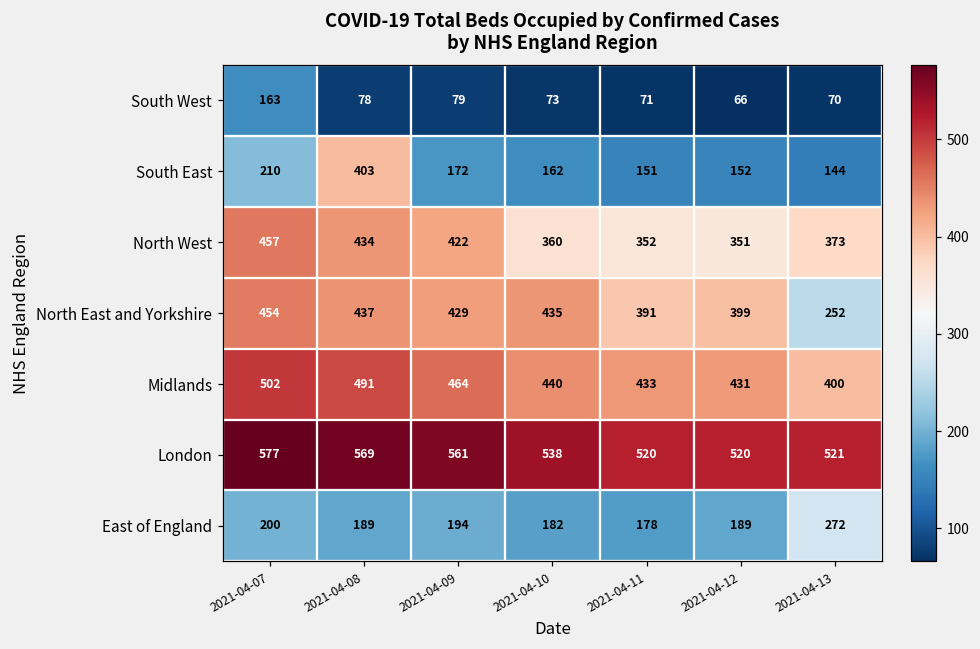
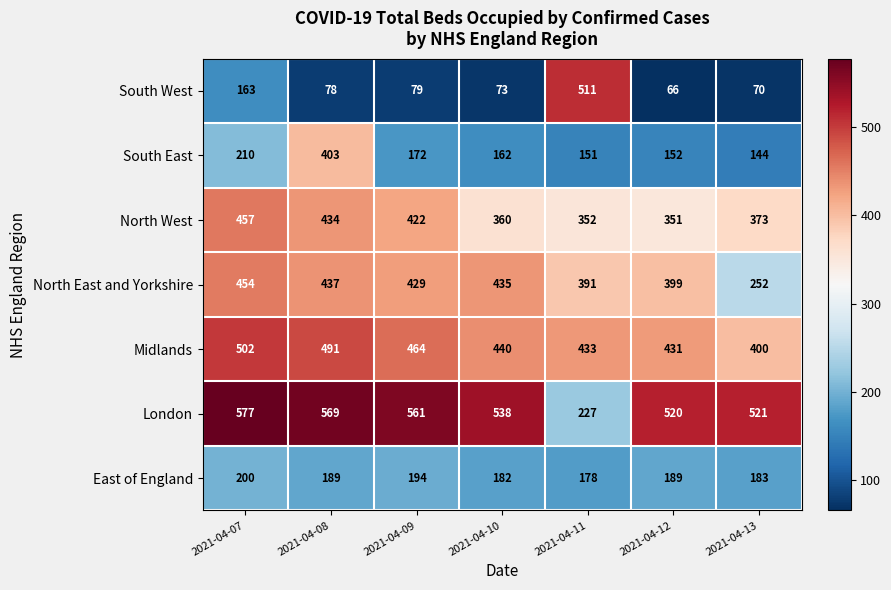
South West, 2021-04-11: 71 -> 511
London, 2021-04-11: 520 -> 227
East of England, 2021-04-13: 272 -> 183
